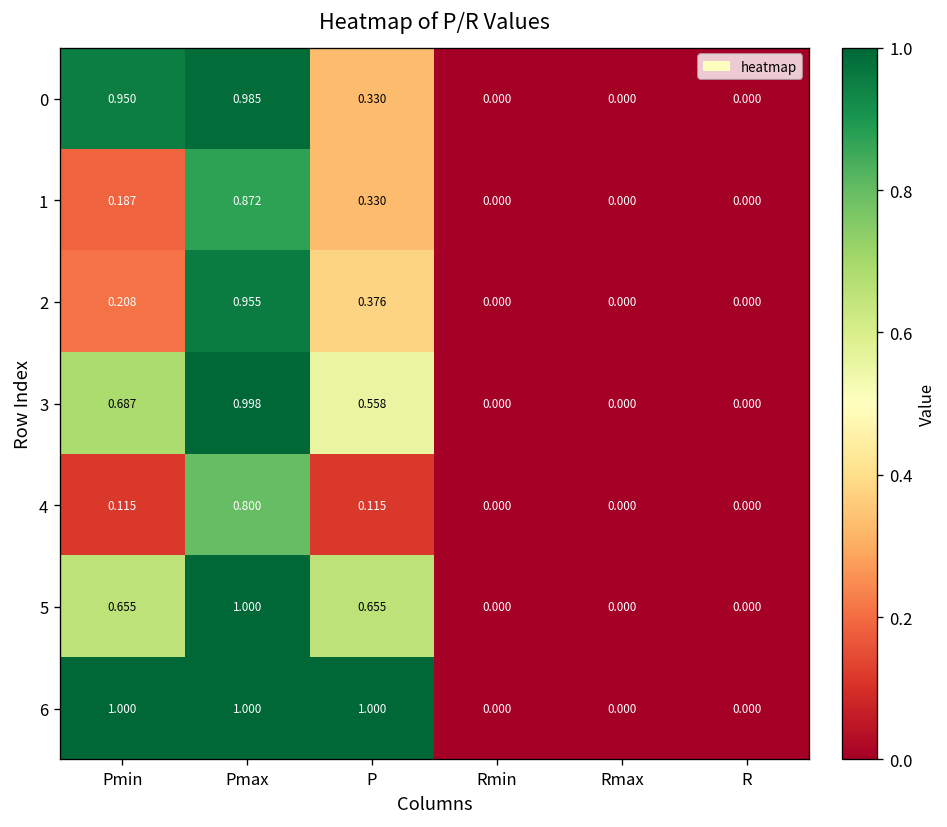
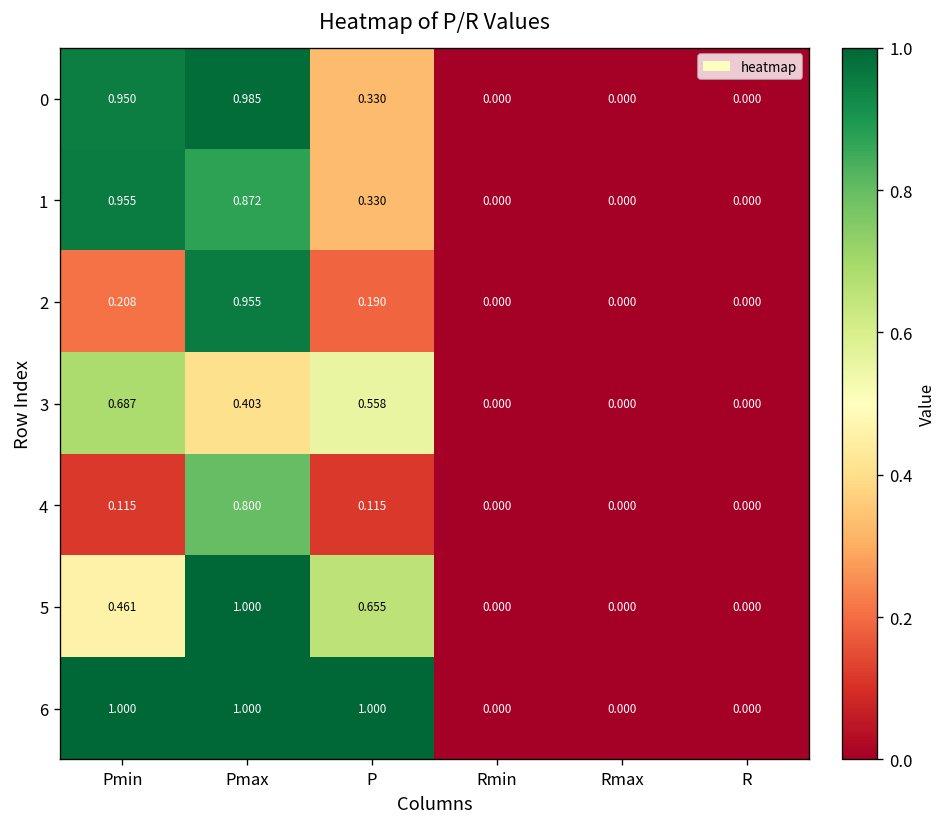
1, Pmin: 0.187 -> 0.955
2, P: 0.376 -> 0.190
3, Pmax: 0.998 -> 0.403
5, Pmin: 0.655 -> 0.461
